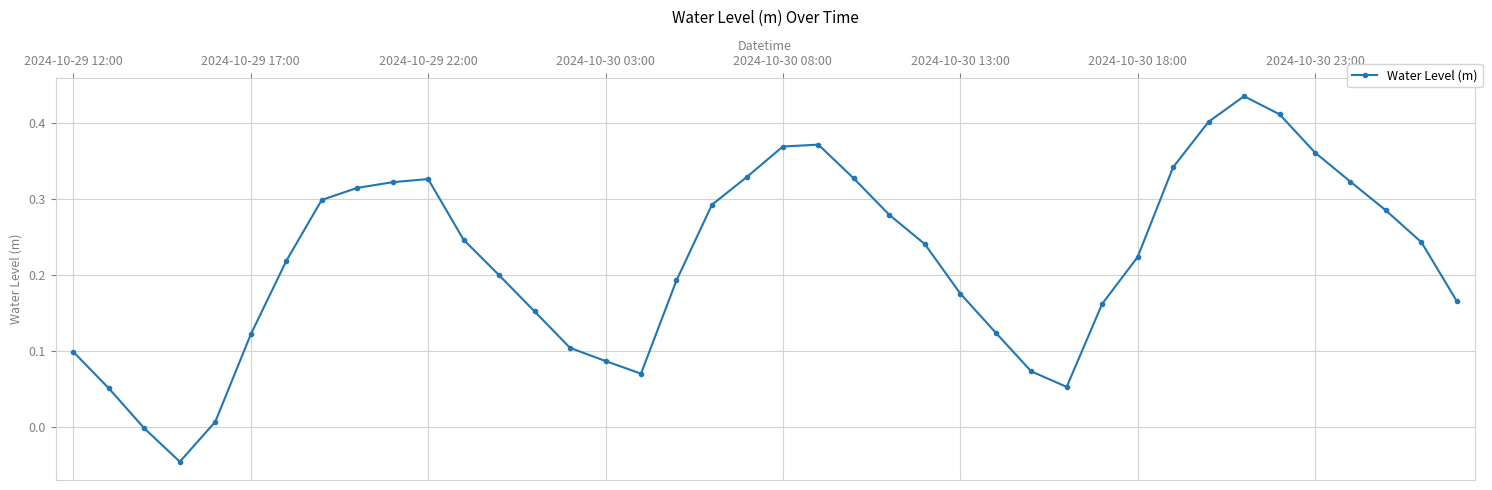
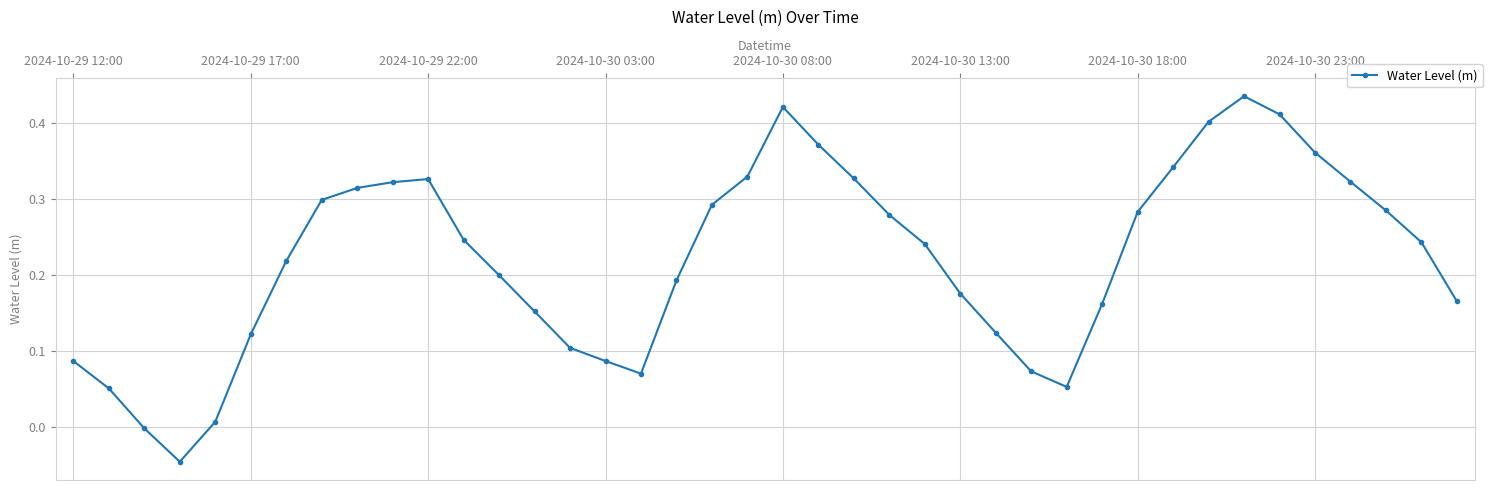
2024-10-29 12:00: 0.10 -> 0.09
2024-10-30 08:00: 0.37 -> 0.42
2024-10-30 18:00: 0.22 -> 0.28
